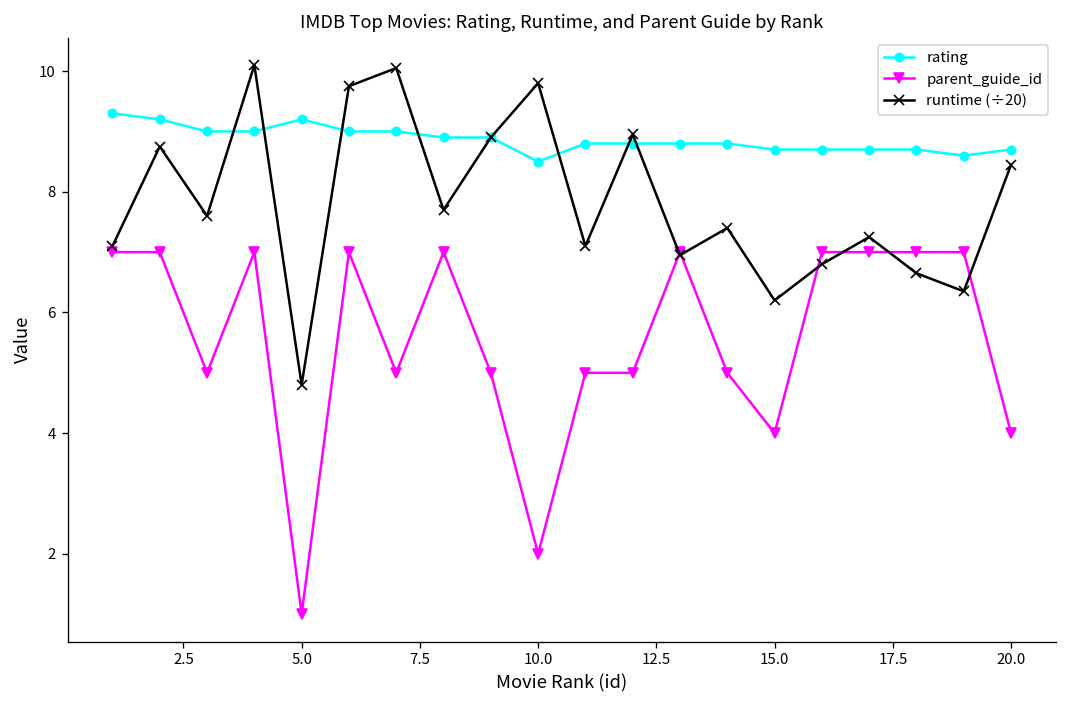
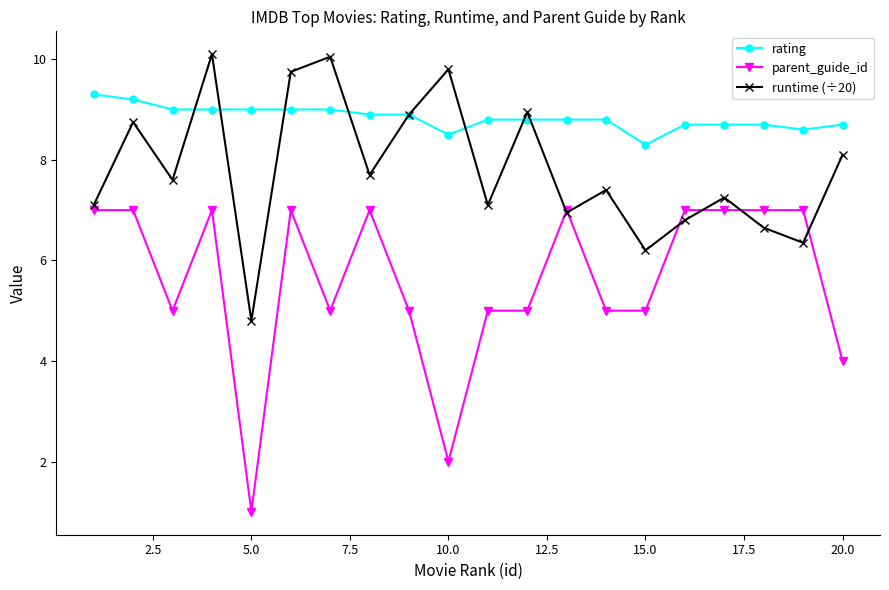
rating, 5.0: 9.2 -> 9.0
rating, 15.0: 8.7 -> 8.3
parent_guide_id, 15.0: 4 -> 5
runtime (÷20), 20.0: 8.5 -> 8.1
